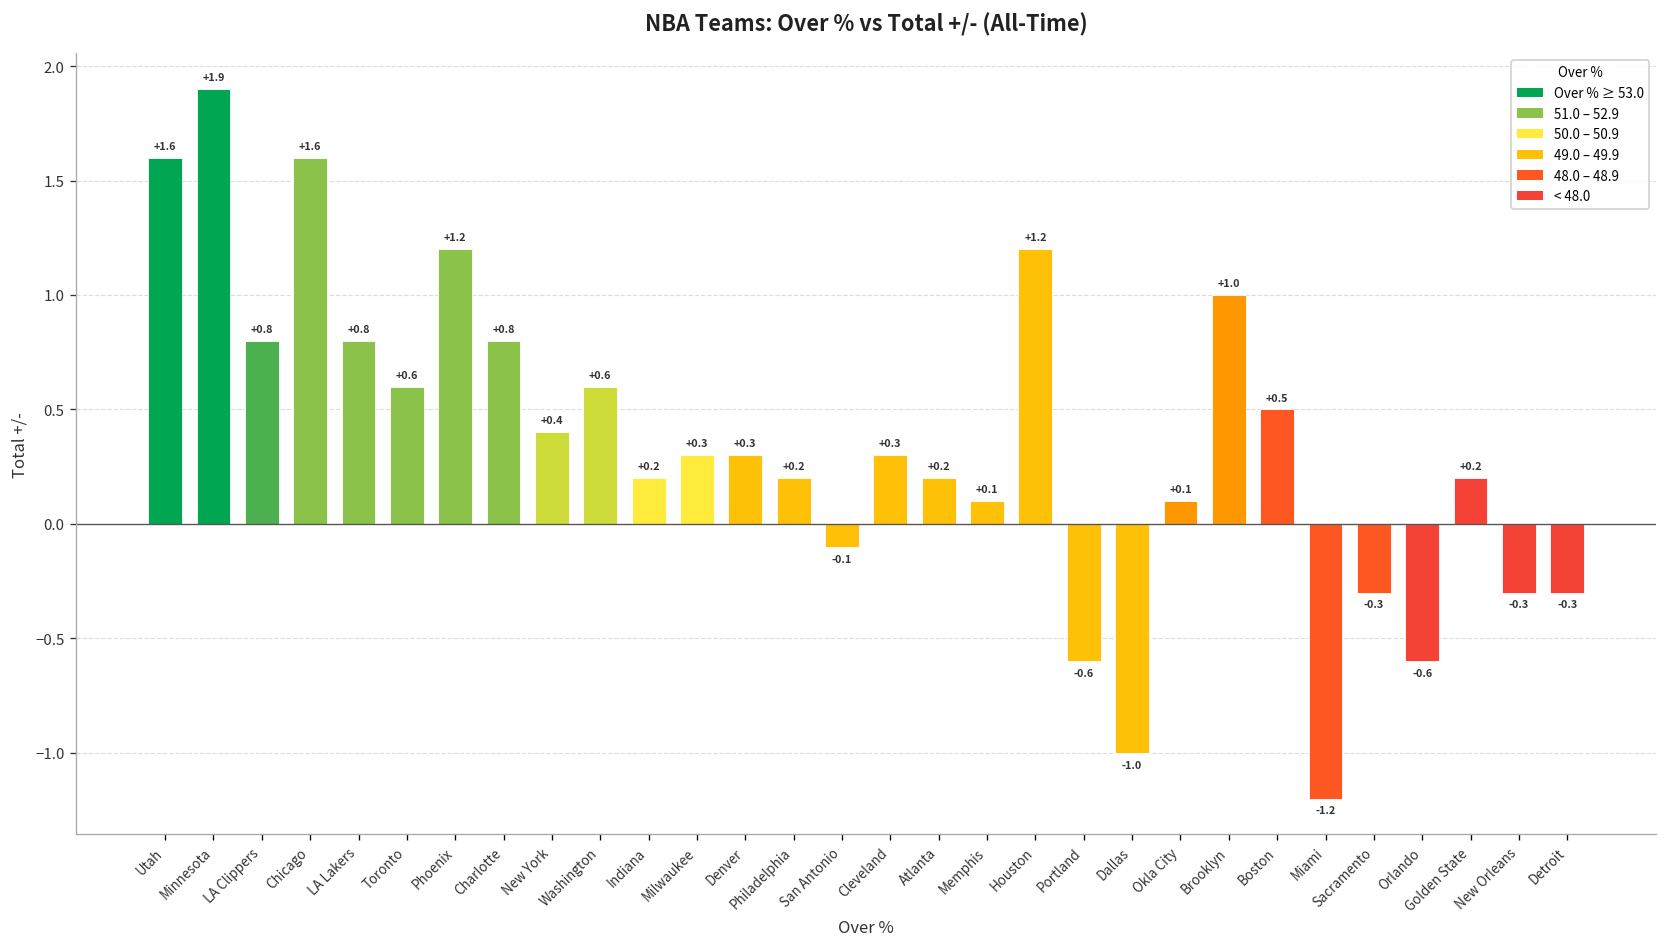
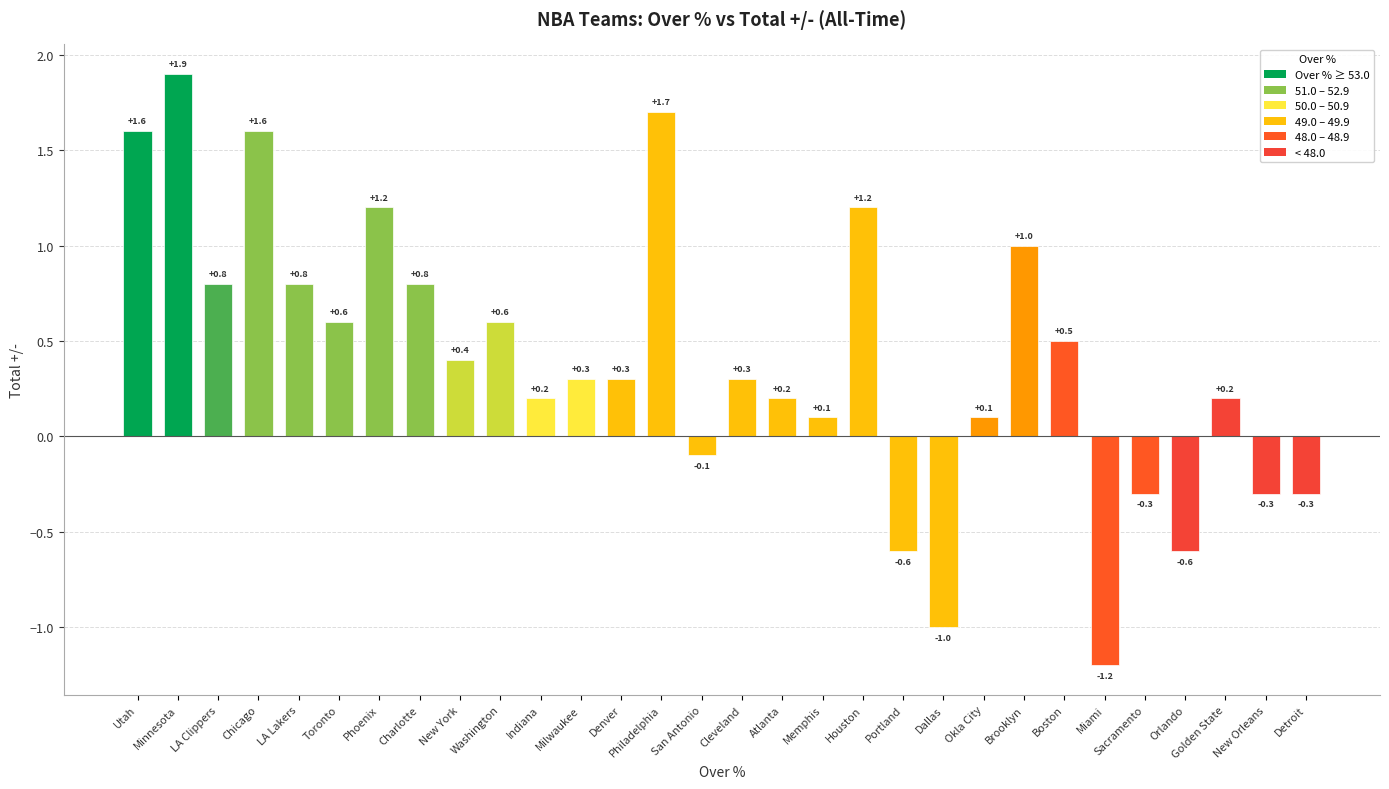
Philadelphia: +0.2 -> +1.7
